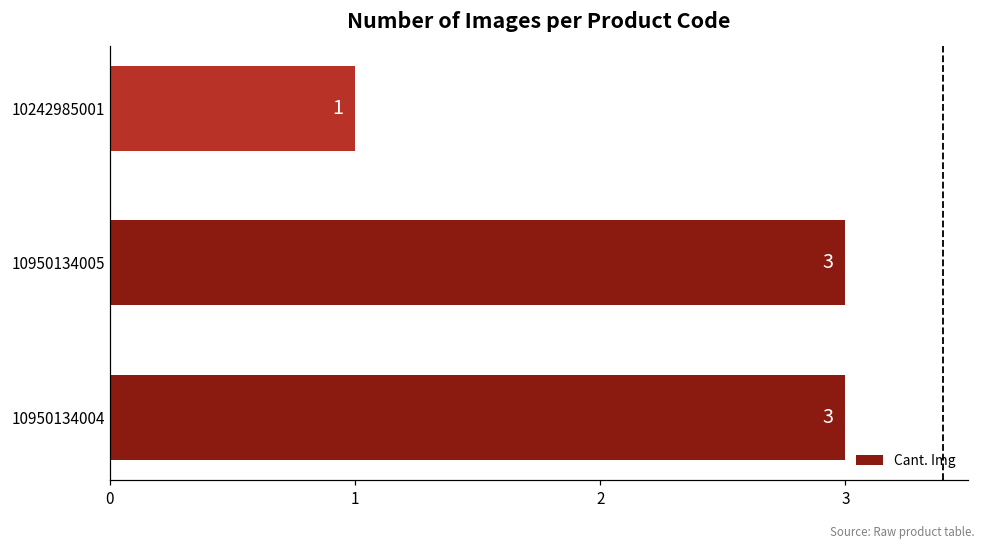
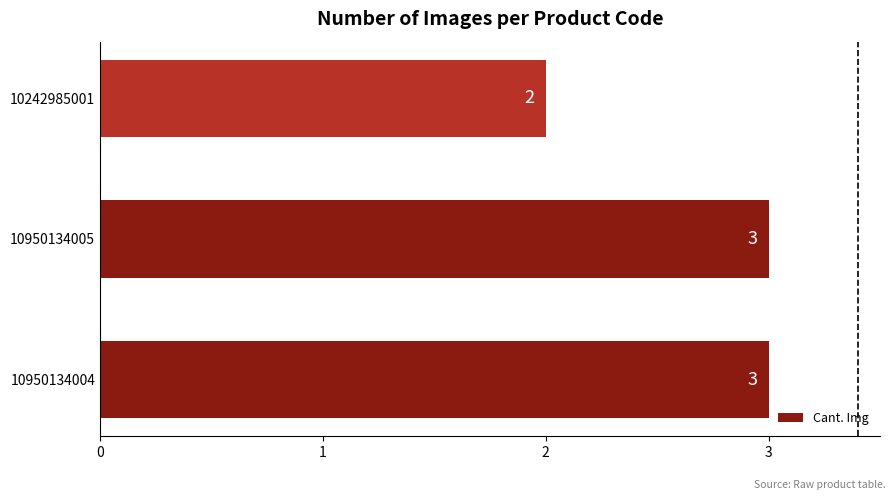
10242985001: 1 -> 2
